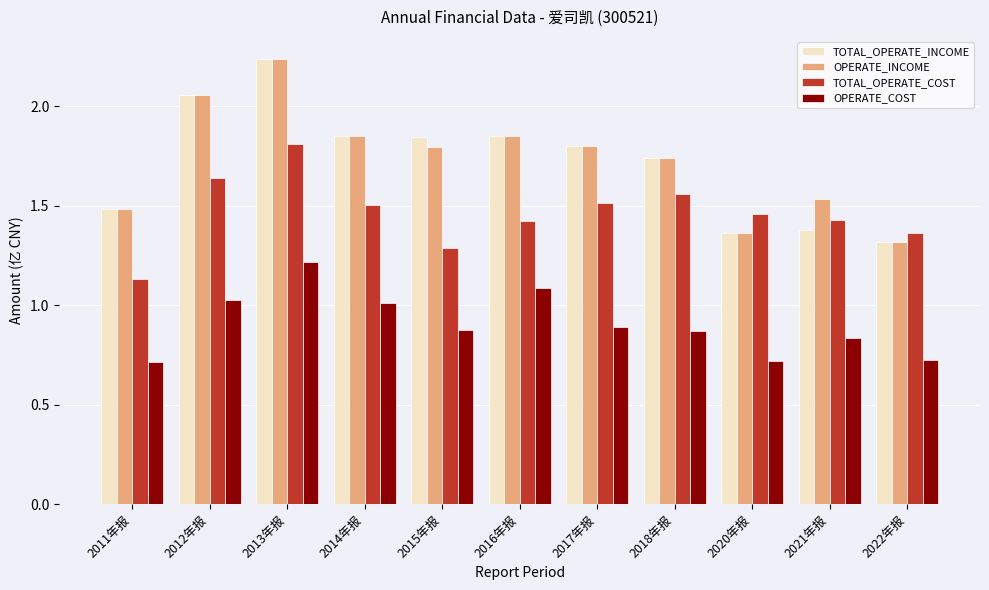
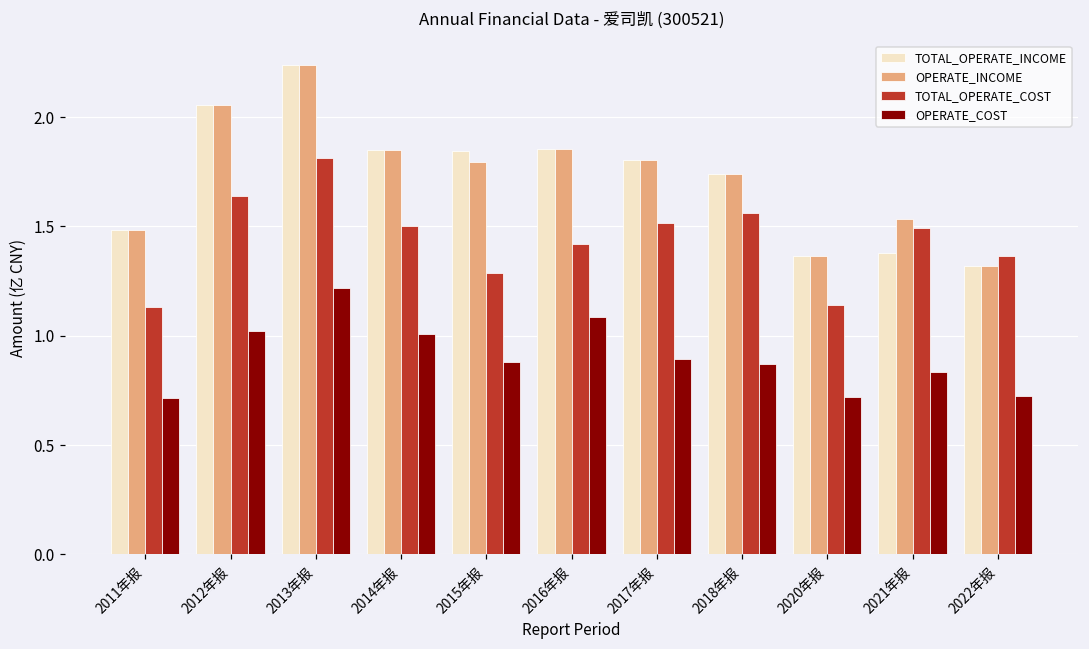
TOTAL_OPERATE_COST, 2020年报: 1.46 -> 1.14
TOTAL_OPERATE_COST, 2021年报: 1.43 -> 1.49
